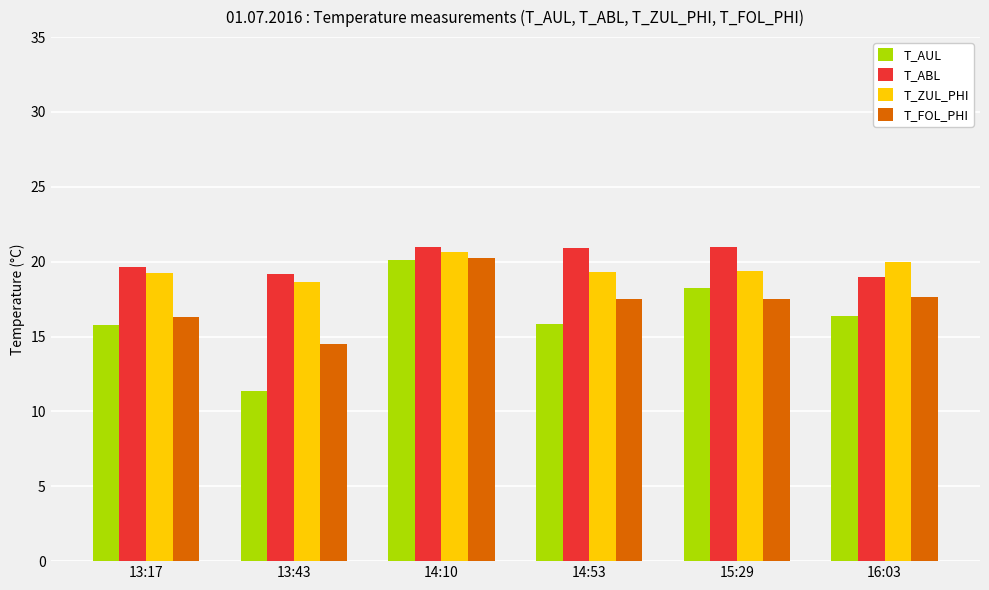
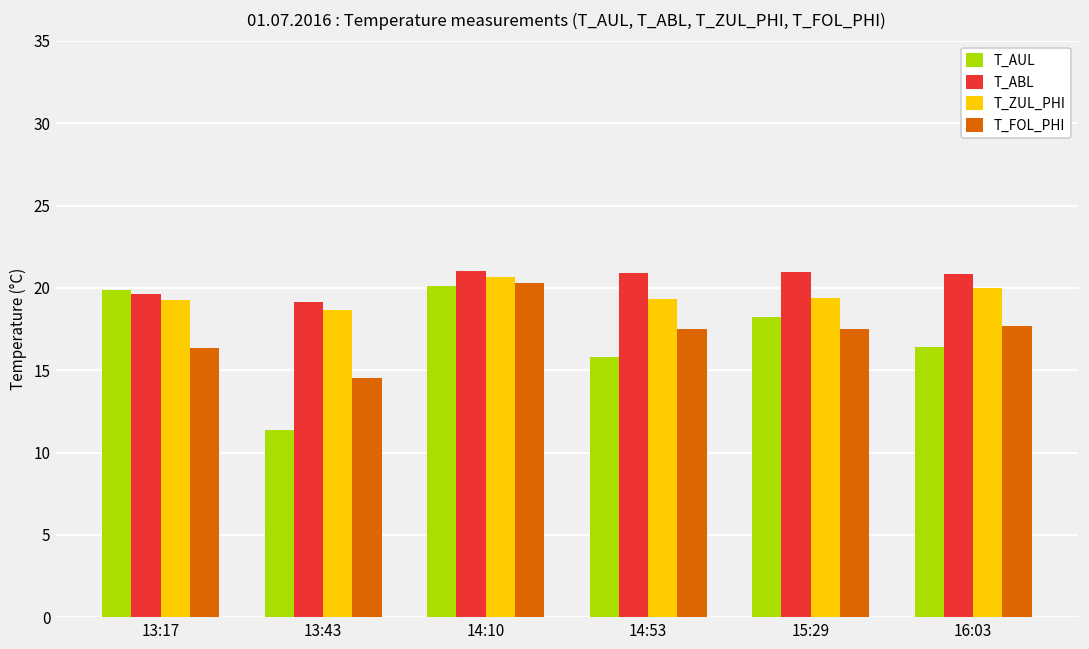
T_AUL, 13:17: 15.8 -> 19.9
T_ABL, 16:03: 18.9 -> 20.8
